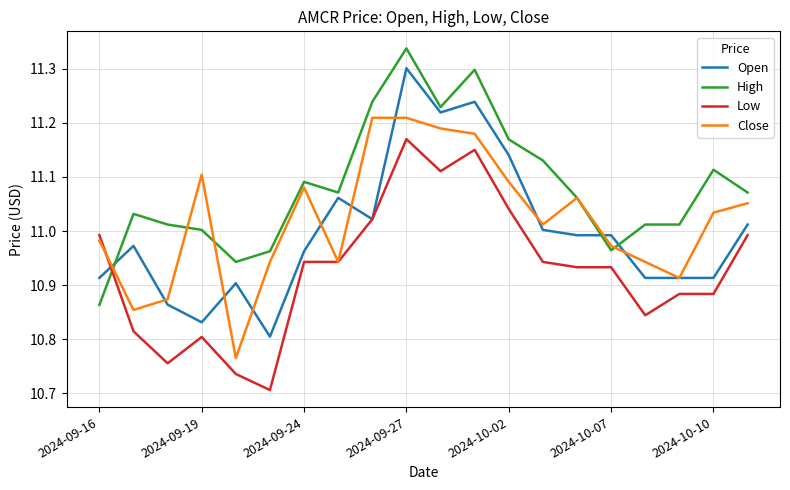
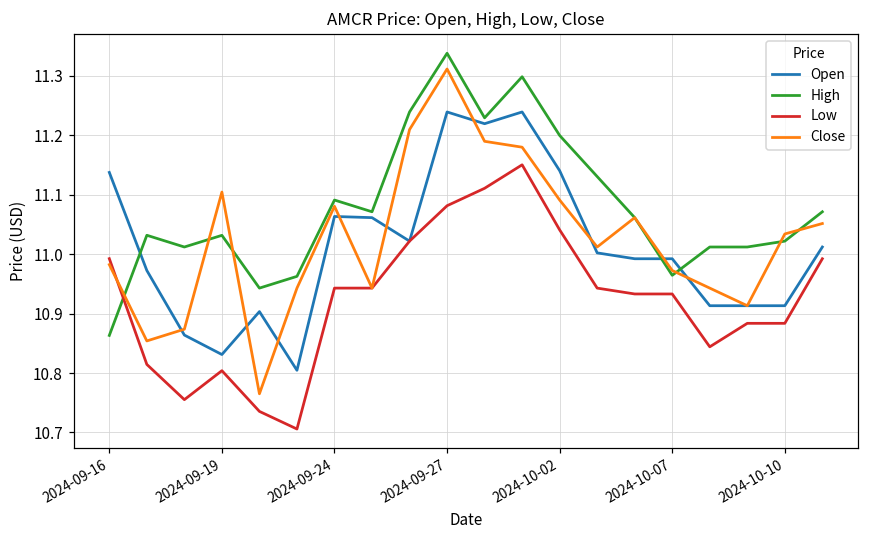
Open, 2024-09-16: 10.91 -> 11.14
High, 2024-09-19: 11.00 -> 11.03
Open, 2024-09-24: 10.96 -> 11.06
Open, 2024-09-27: 11.30 -> 11.24
Low, 2024-09-27: 11.17 -> 11.08
Close, 2024-09-27: 11.21 -> 11.31
High, 2024-10-02: 11.17 -> 11.20
High, 2024-10-10: 11.11 -> 11.02
